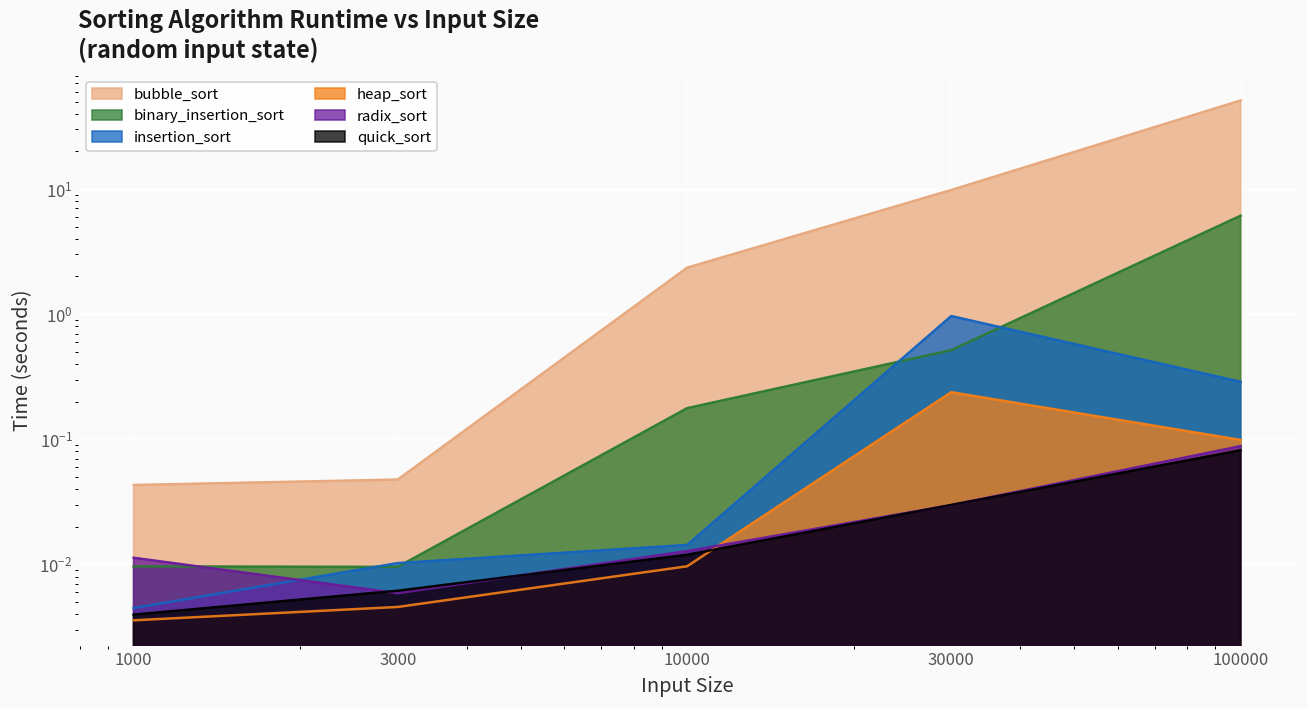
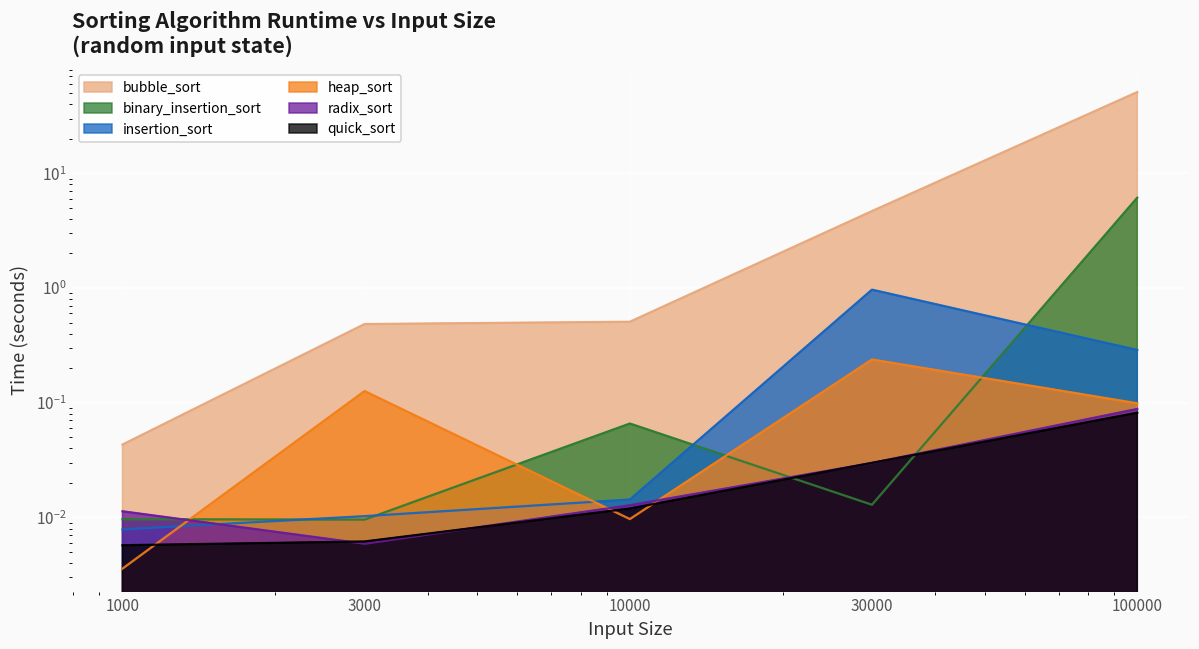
insertion_sort, 1000: 0.0045 -> 0.008
quick_sort, 1000: 0.0040 -> 0.006
bubble_sort, 3000: 0.05 -> 0.5
heap_sort, 3000: 0.005 -> 0.13
bubble_sort, 10000: 2.4 -> 0.5
binary_insertion_sort, 10000: 0.18 -> 0.07
bubble_sort, 30000: 10 -> 5
binary_insertion_sort, 30000: 0.5 -> 0.013
